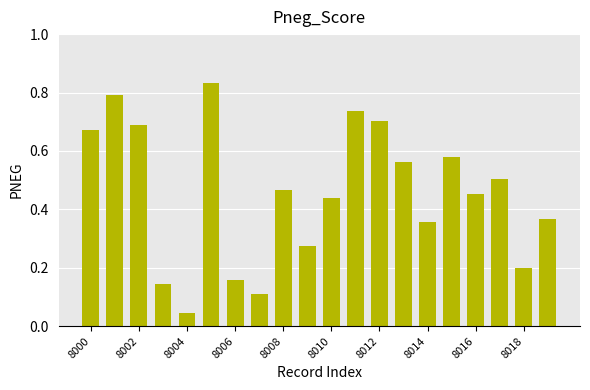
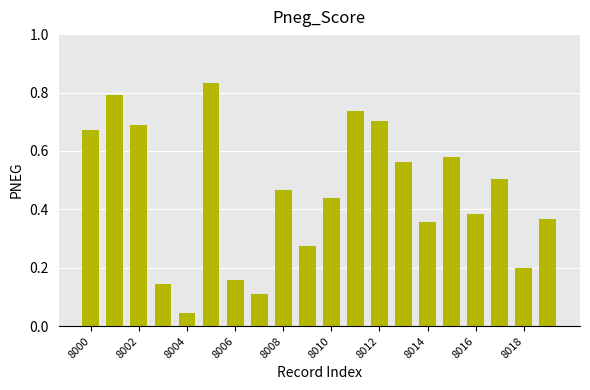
8016: 0.45 -> 0.38
